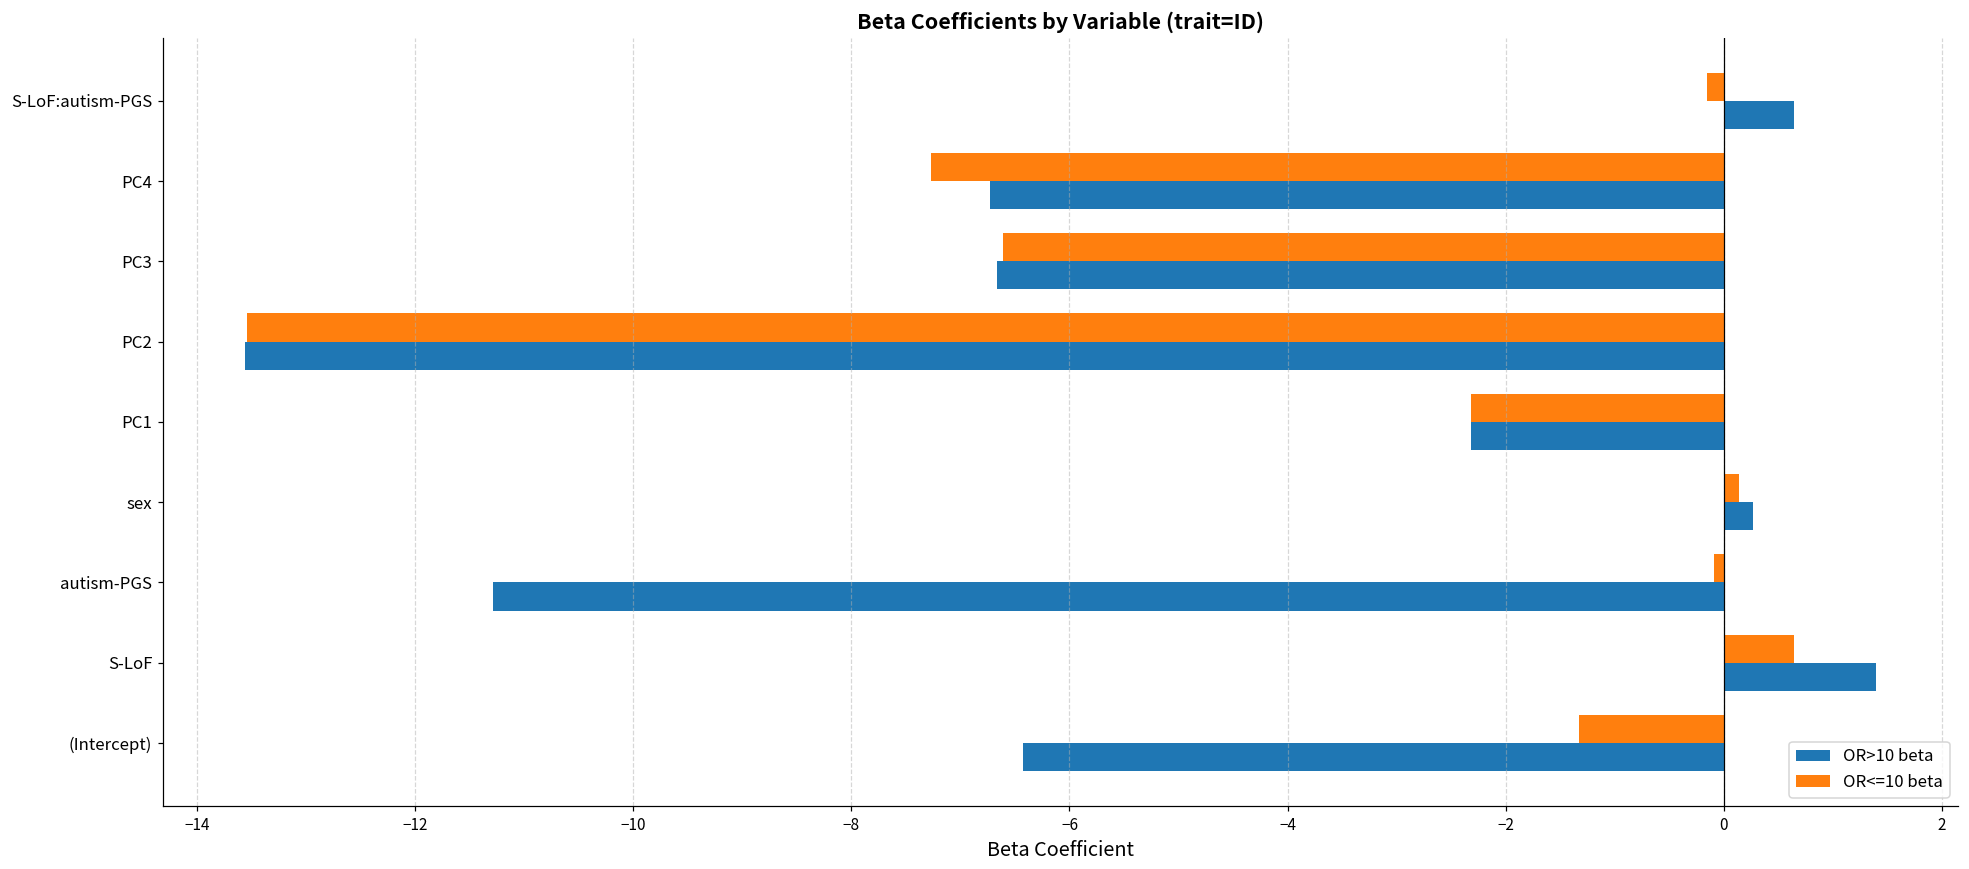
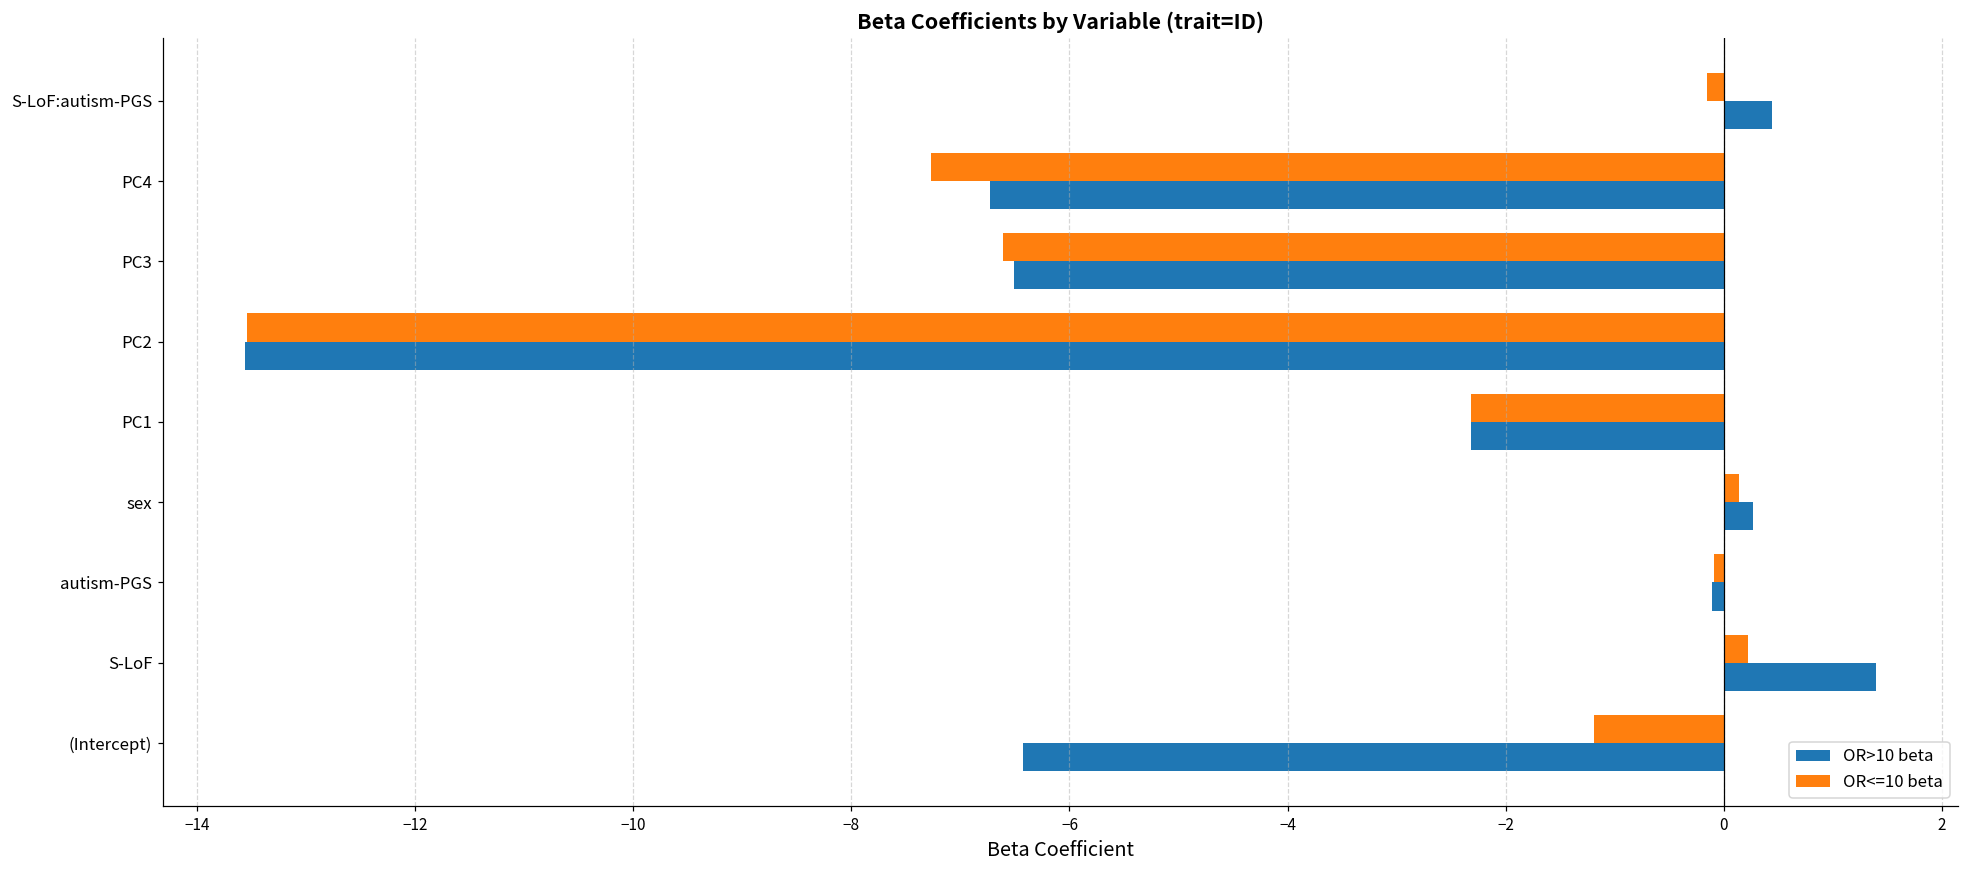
OR>10 beta, S-LoF:autism-PGS: 0.6 -> 0.4
OR>10 beta, PC3: -6.7 -> -6.5
OR>10 beta, autism-PGS: -11.3 -> -0.1
OR<=10 beta, S-LoF: 0.6 -> 0.2
OR<=10 beta, (Intercept): -1.3 -> -1.2
